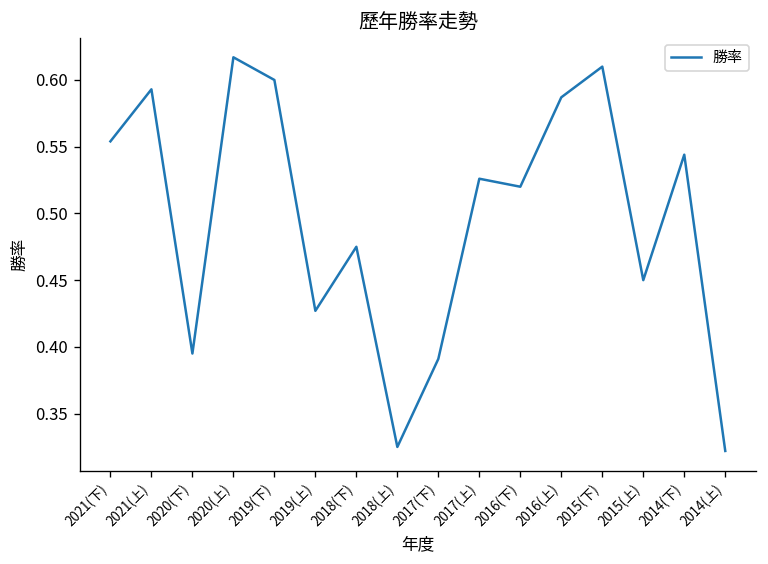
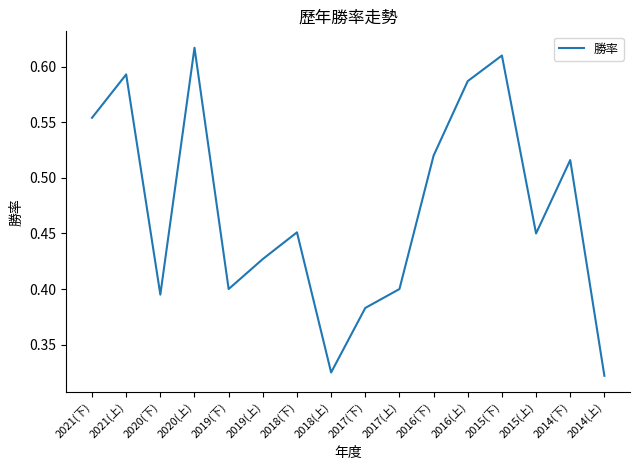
2019(下): 0.6 -> 0.4
2018(下): 0.475 -> 0.451
2017(下): 0.391 -> 0.383
2017(上): 0.526 -> 0.400
2014(下): 0.544 -> 0.516
